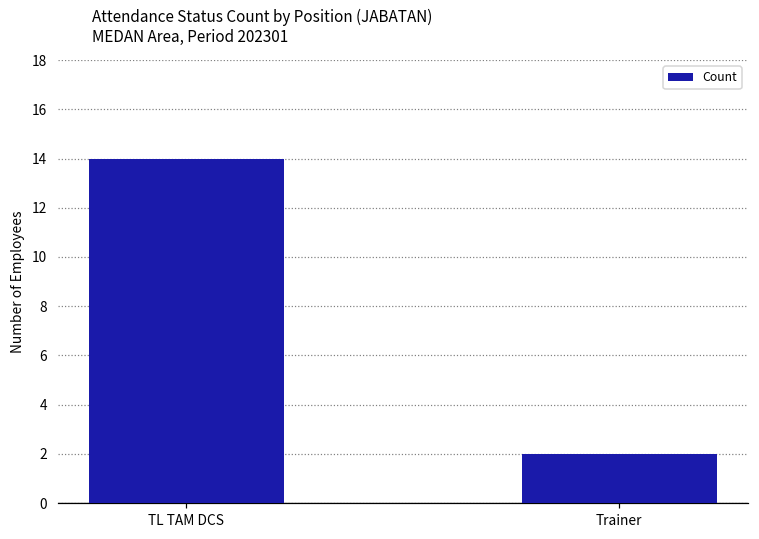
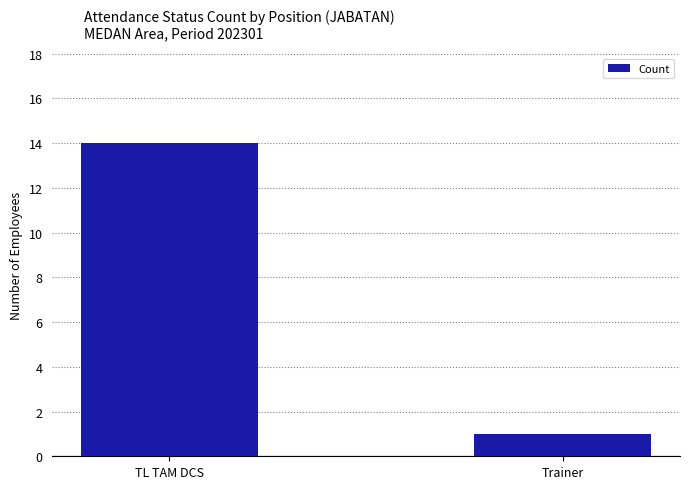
Trainer: 2 -> 1
